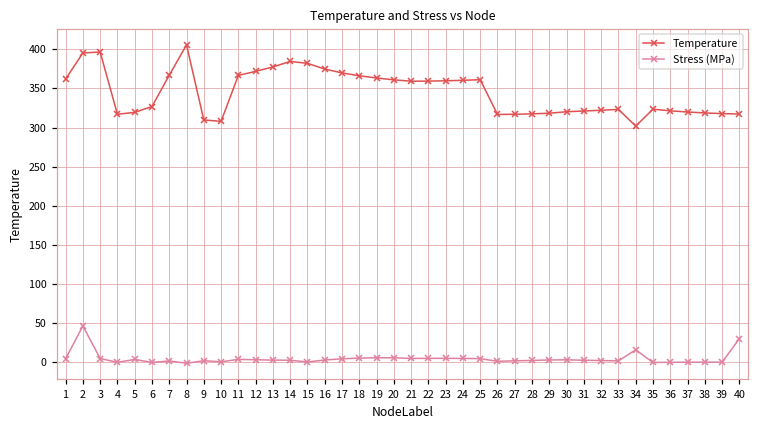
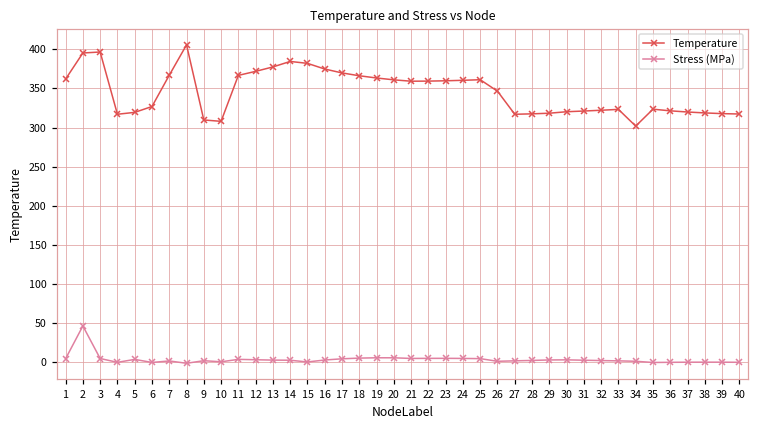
Temperature, 26: 320 -> 350
Stress (MPa), 34: 20 -> 0
Stress (MPa), 40: 30 -> 0
